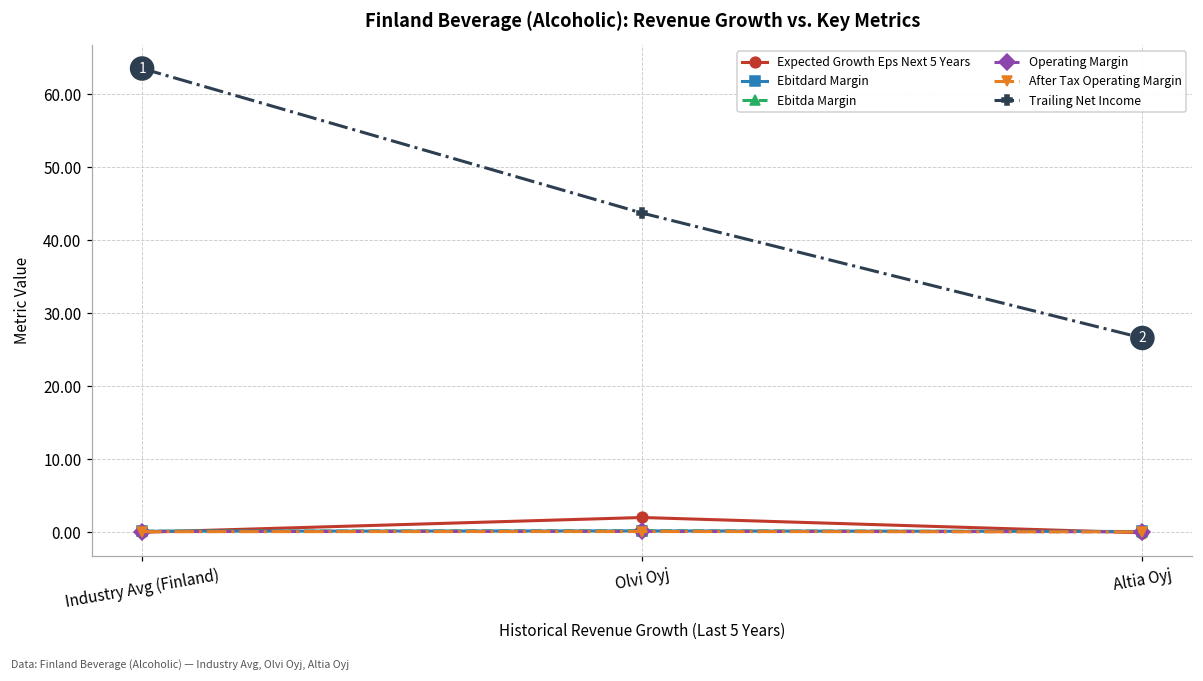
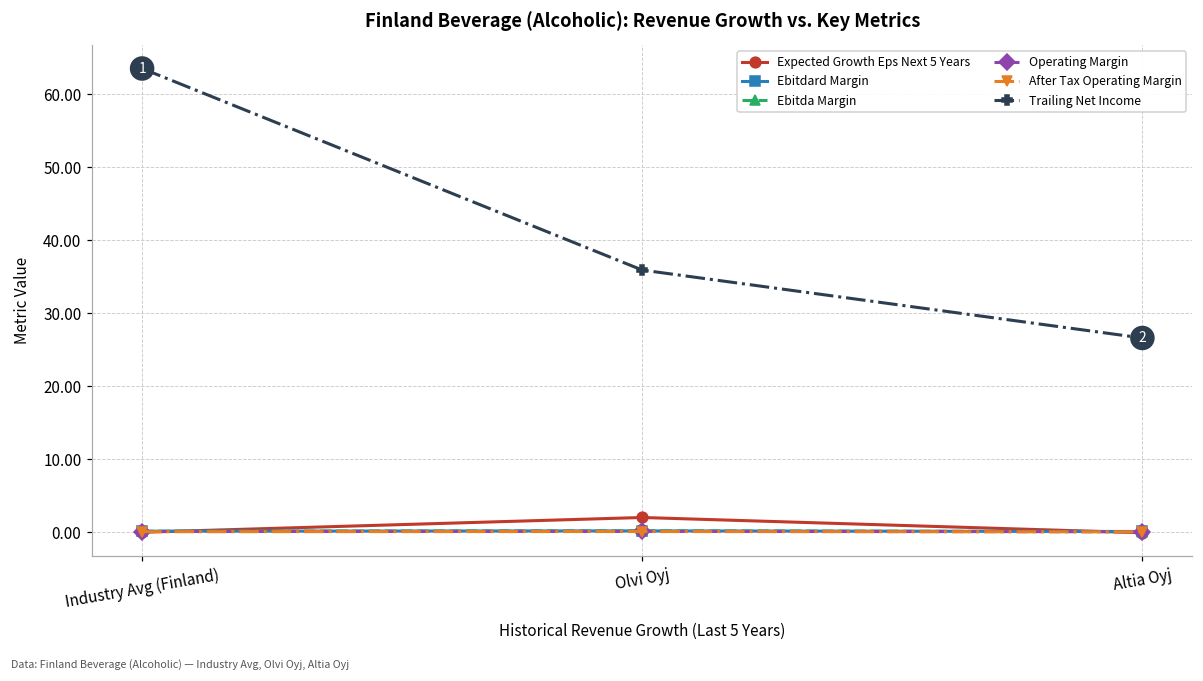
Trailing Net Income, Olvi Oyj: 44 -> 36
